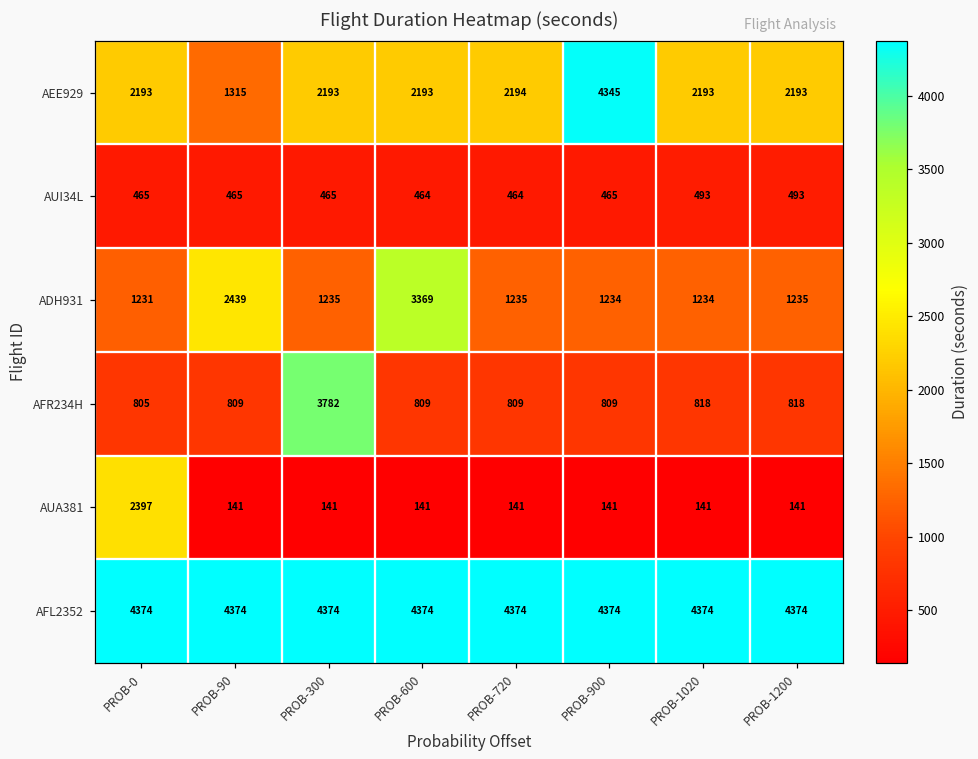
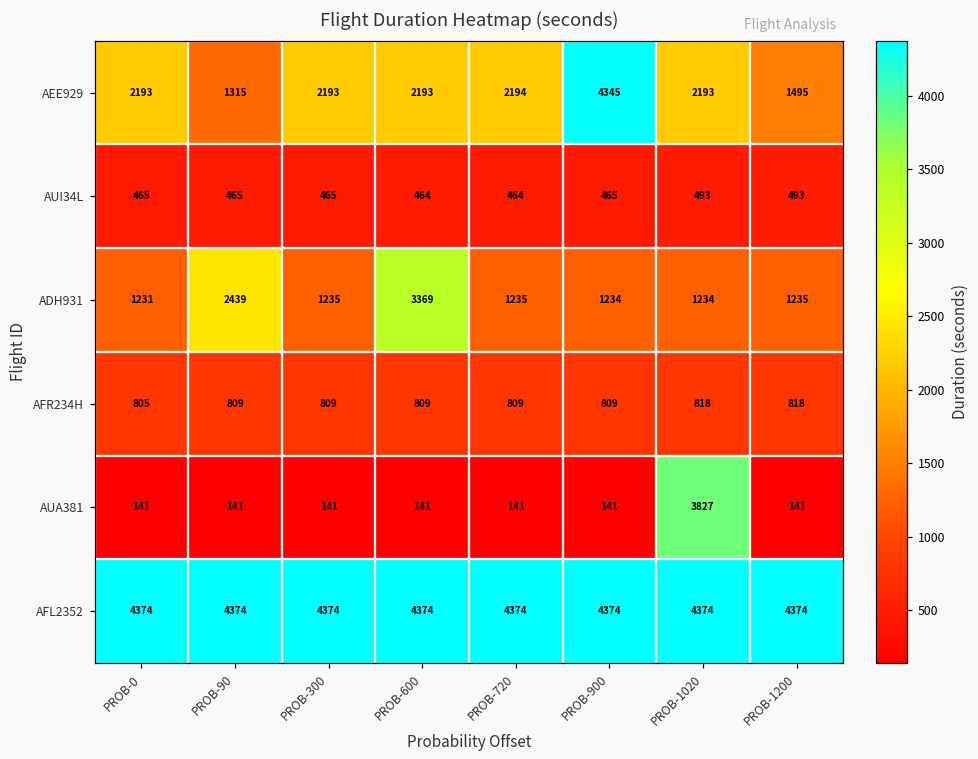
AEE929, PROB-1200: 2193 -> 1495
AFR234H, PROB-300: 3782 -> 809
AUA381, PROB-0: 2397 -> 141
AUA381, PROB-1020: 141 -> 3827
